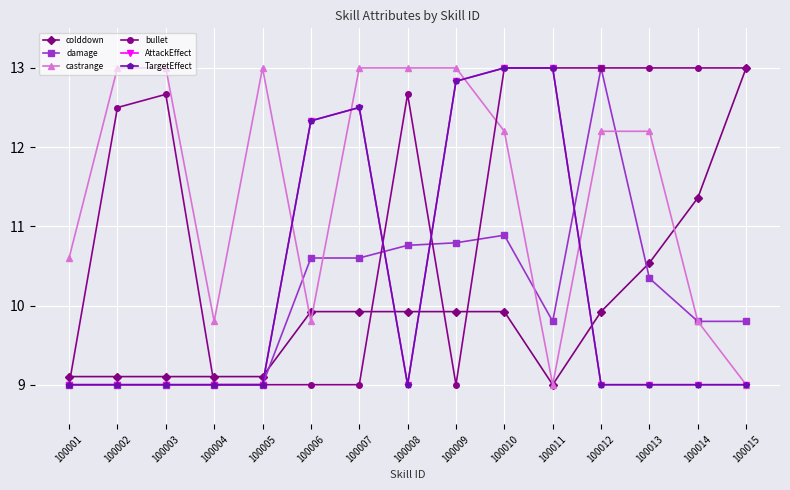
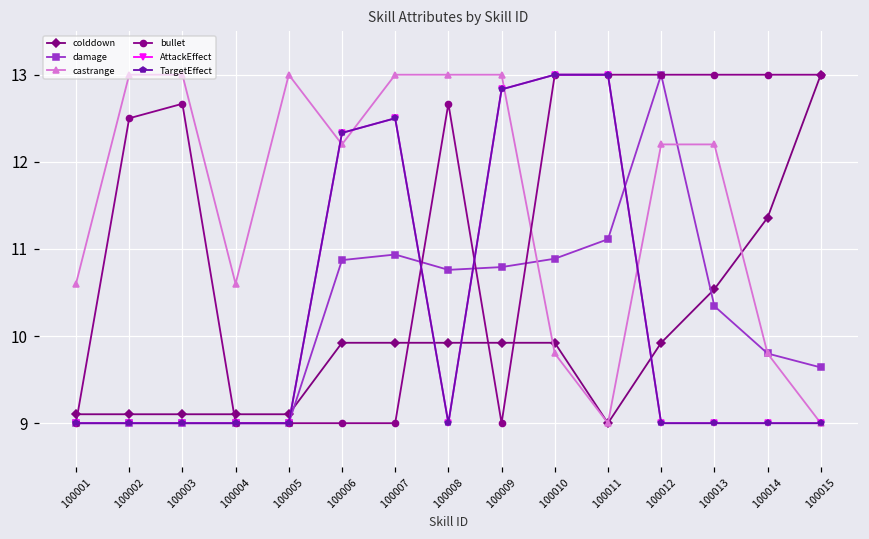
castrange, 100004: 9.8 -> 10.6
damage, 100006: 10.6 -> 10.9
castrange, 100006: 9.8 -> 12.2
damage, 100007: 10.6 -> 10.9
castrange, 100010: 12.2 -> 9.8
damage, 100011: 9.8 -> 11.1
damage, 100015: 9.8 -> 9.6
